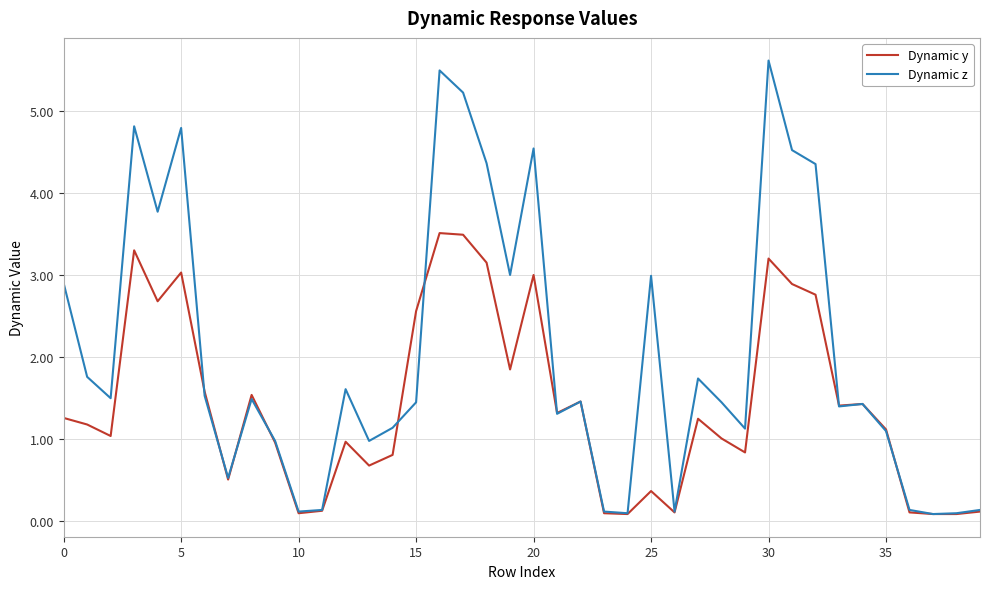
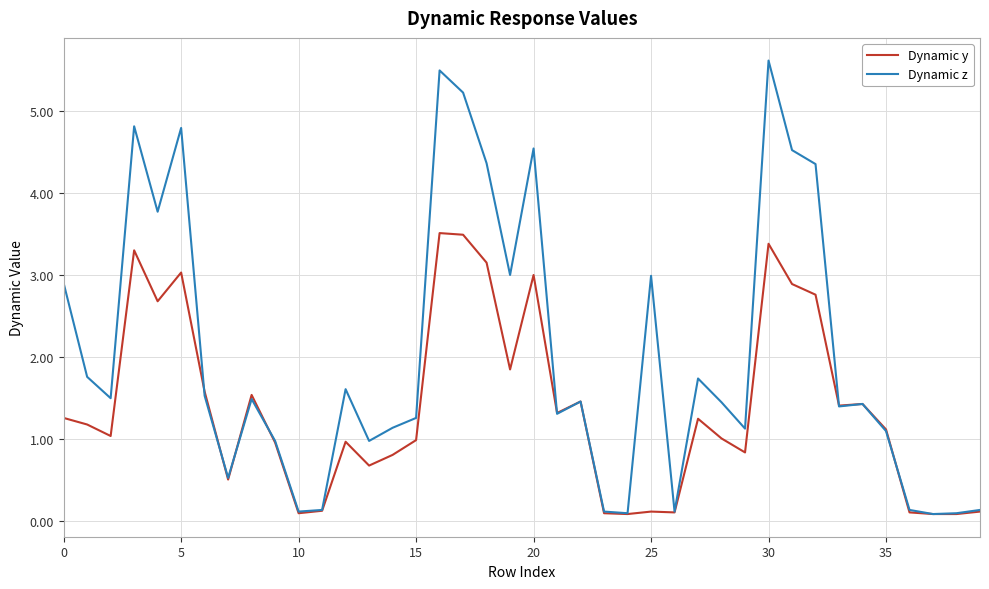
Dynamic y, 15: 2.6 -> 1.0
Dynamic z, 15: 1.5 -> 1.3
Dynamic y, 25: 0.4 -> 0.1
Dynamic y, 30: 3.2 -> 3.4
